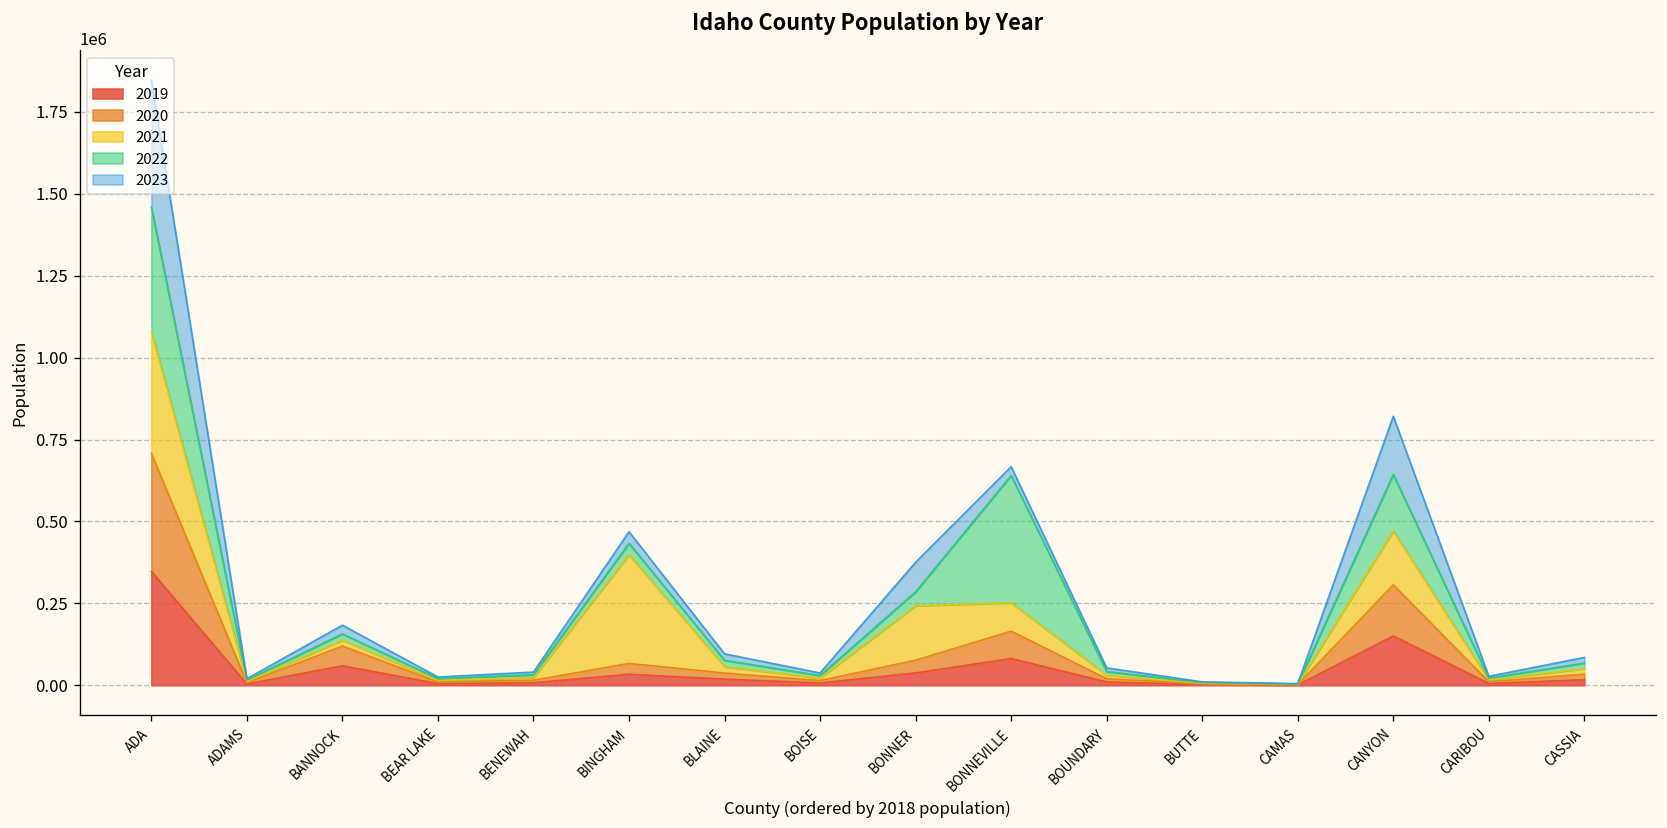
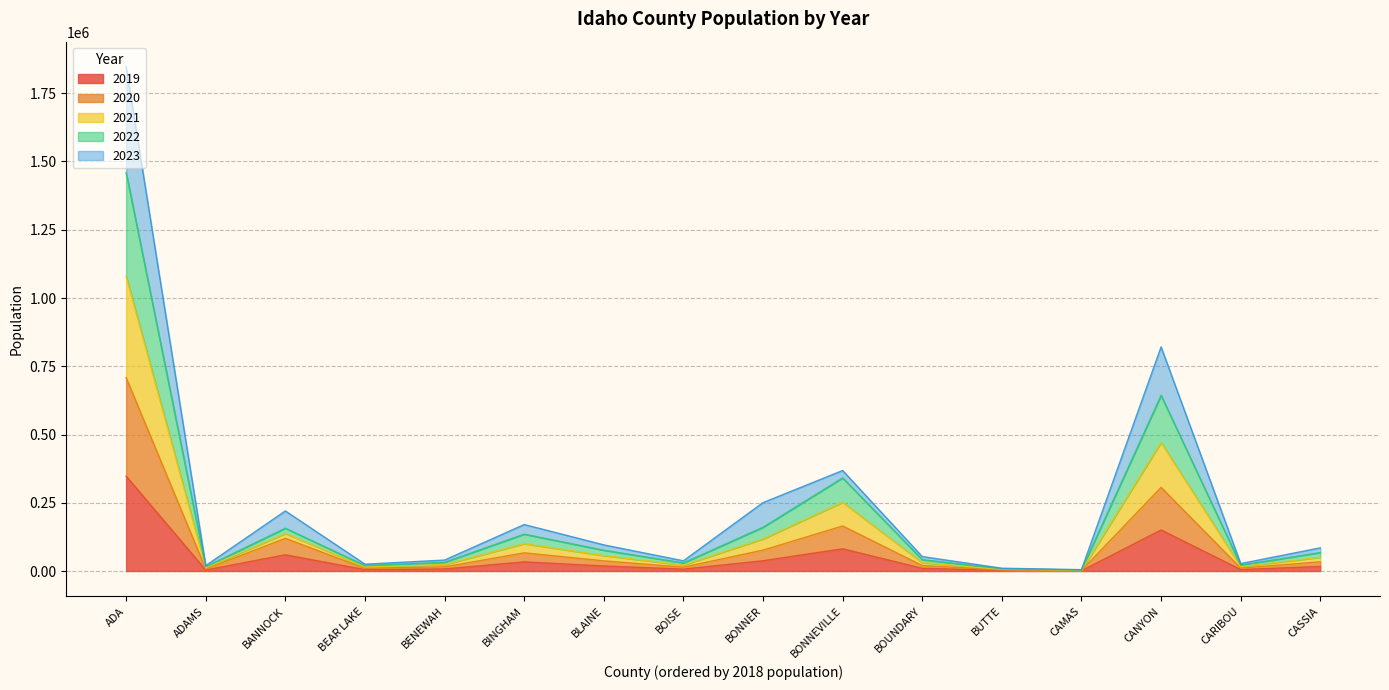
2023, BANNOCK: 30000 -> 60000
2021, BINGHAM: 330000 -> 30000
2021, BONNER: 170000 -> 40000
2022, BONNEVILLE: 390000 -> 90000
